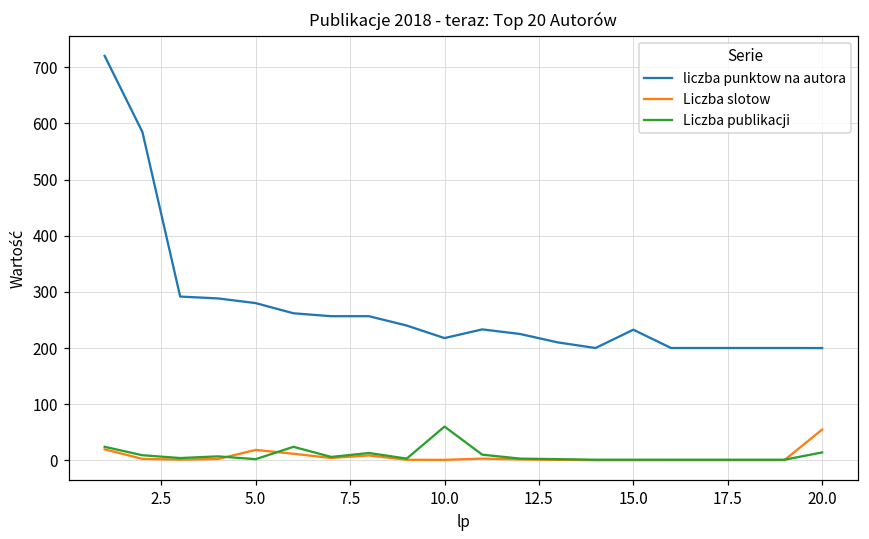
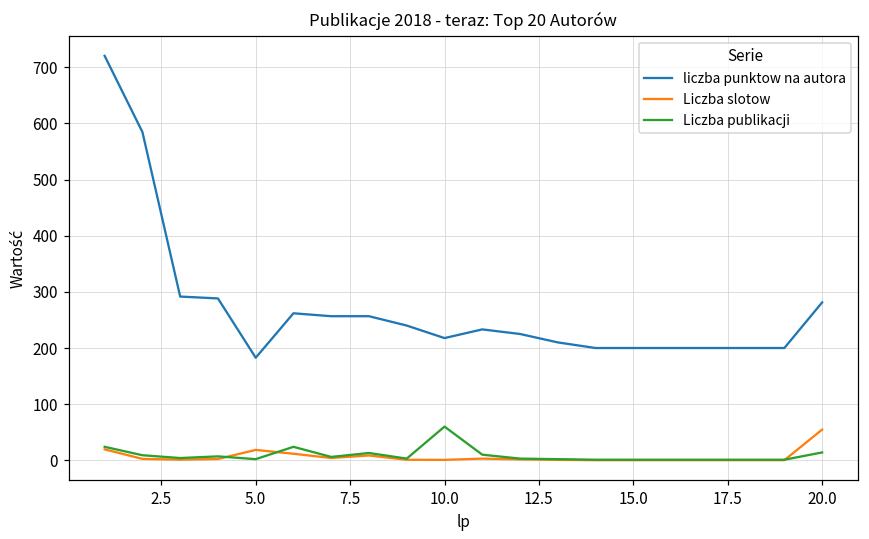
liczba punktow na autora, 5.0: 280 -> 180
liczba punktow na autora, 15.0: 230 -> 200
liczba punktow na autora, 20.0: 200 -> 280
